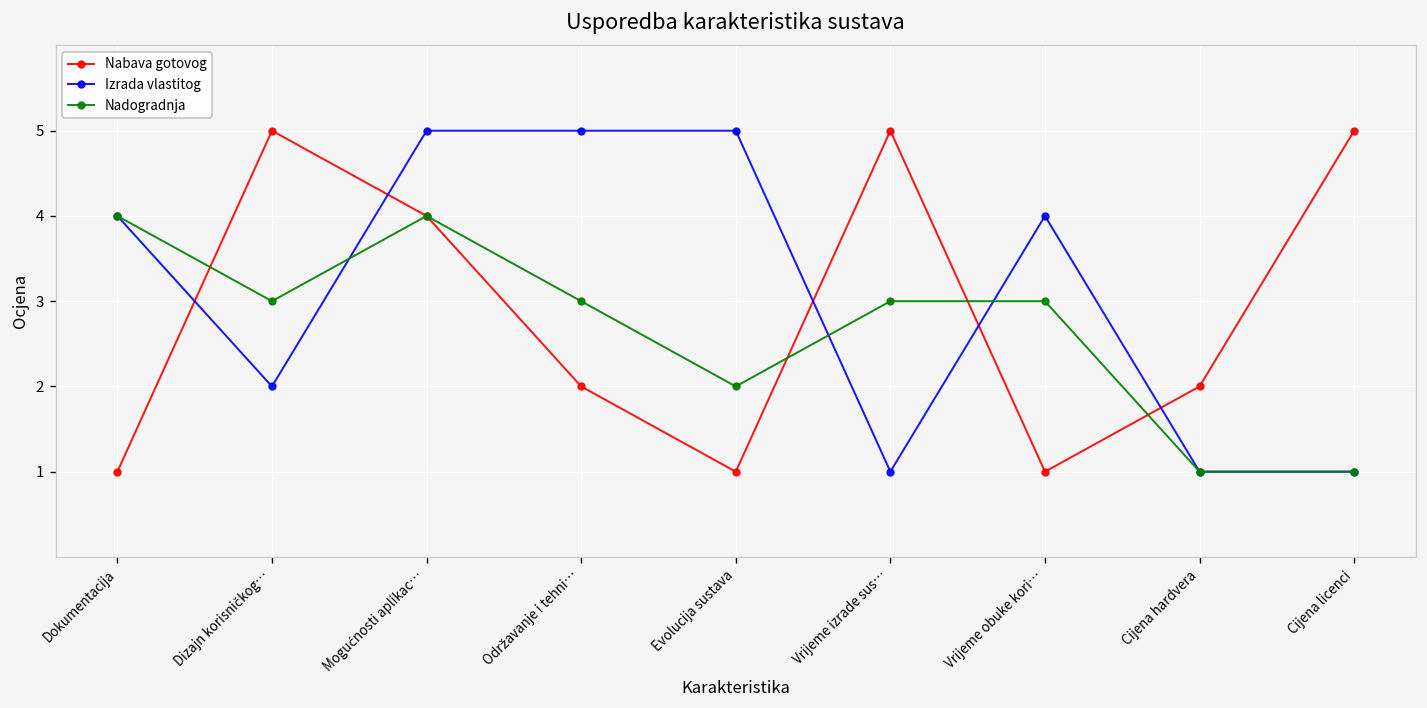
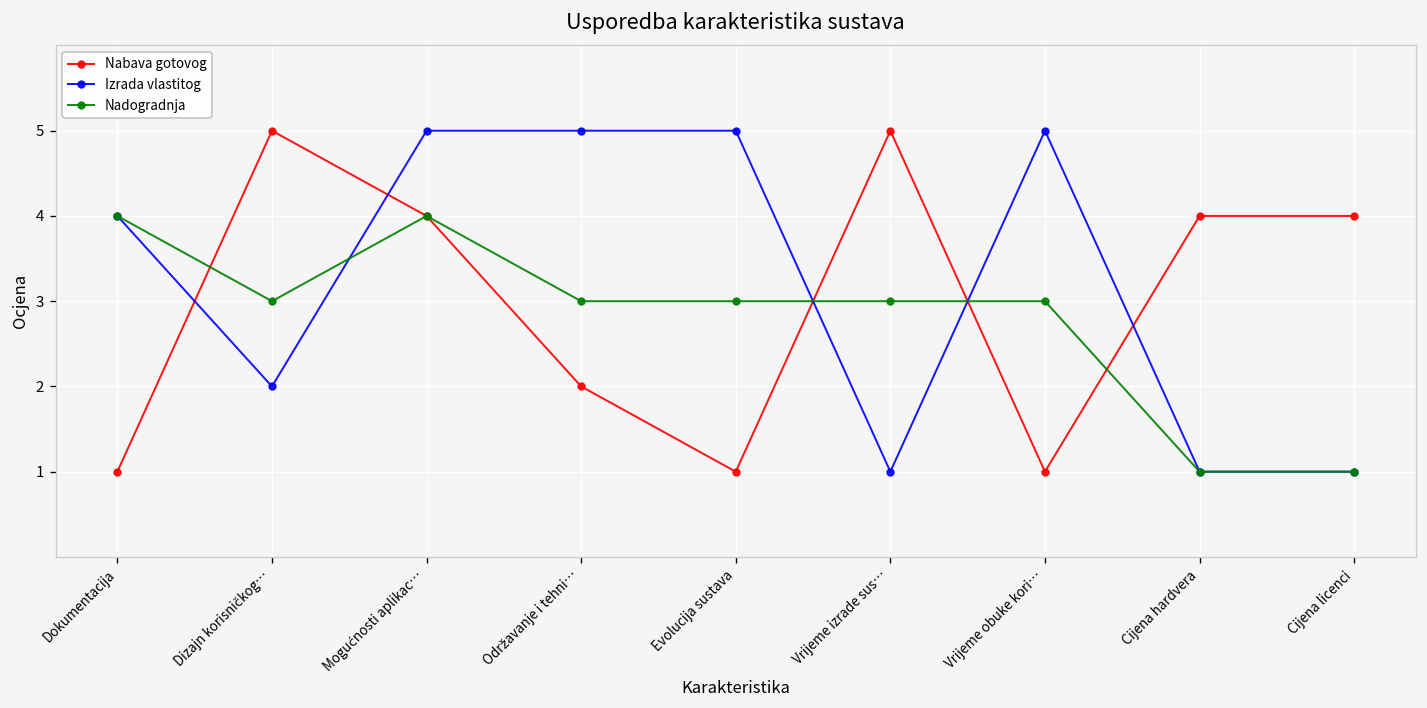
Nadogradnja, Evolucija sustava: 2 -> 3
Izrada vlastitog, Vrijeme obuke kori…: 4 -> 5
Nabava gotovog, Cijena hardvera: 2 -> 4
Nabava gotovog, Cijena licenci: 5 -> 4
